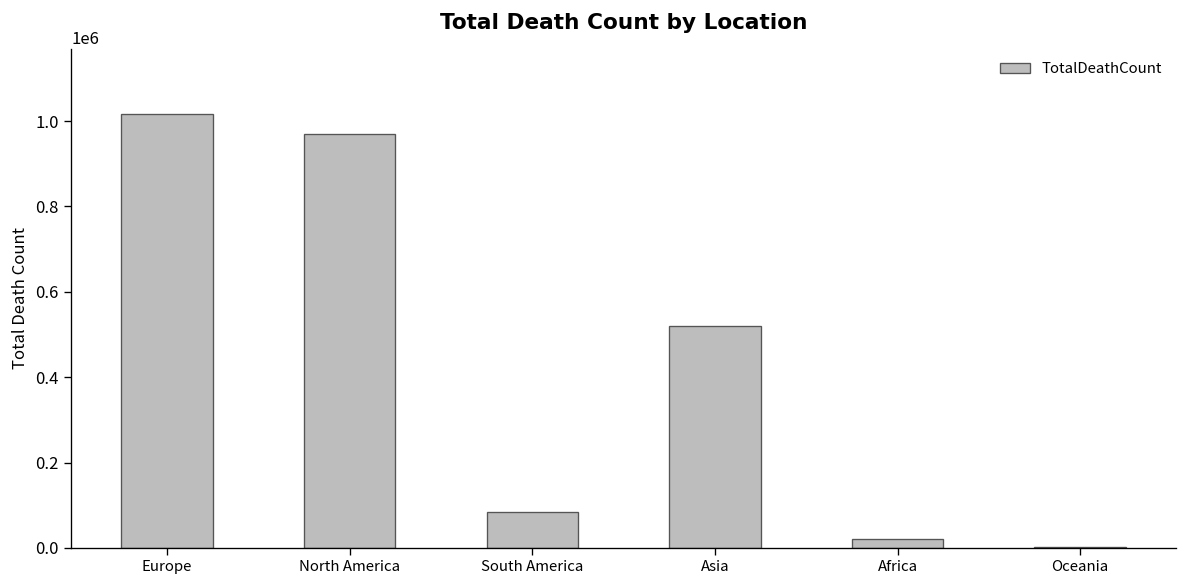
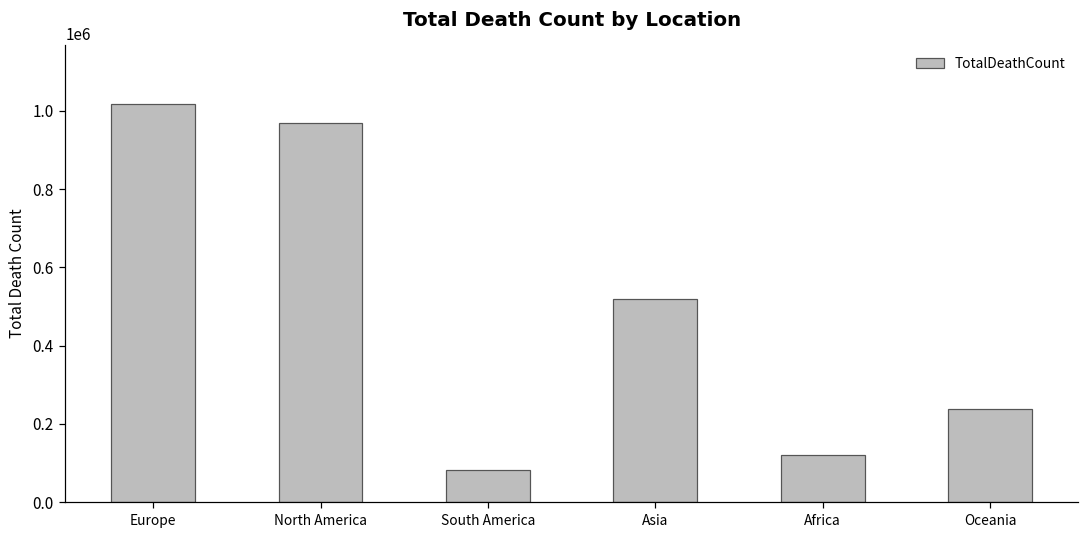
Africa: 20000 -> 120000
Oceania: 0 -> 240000
